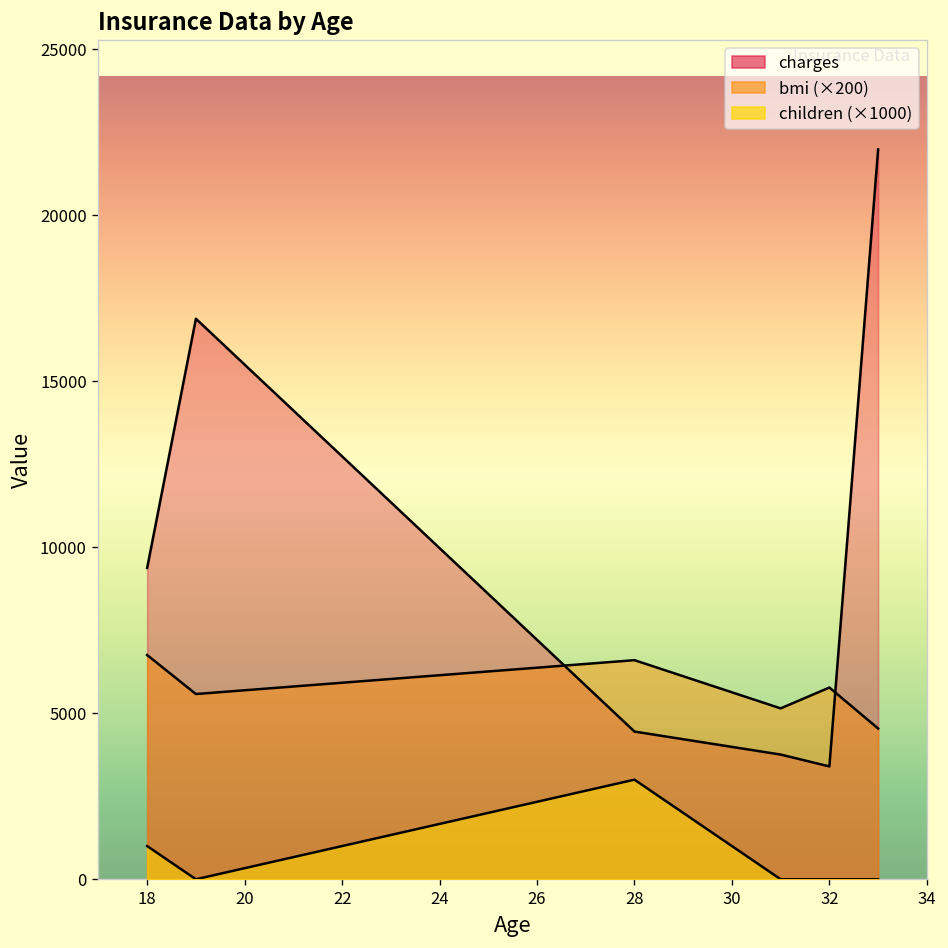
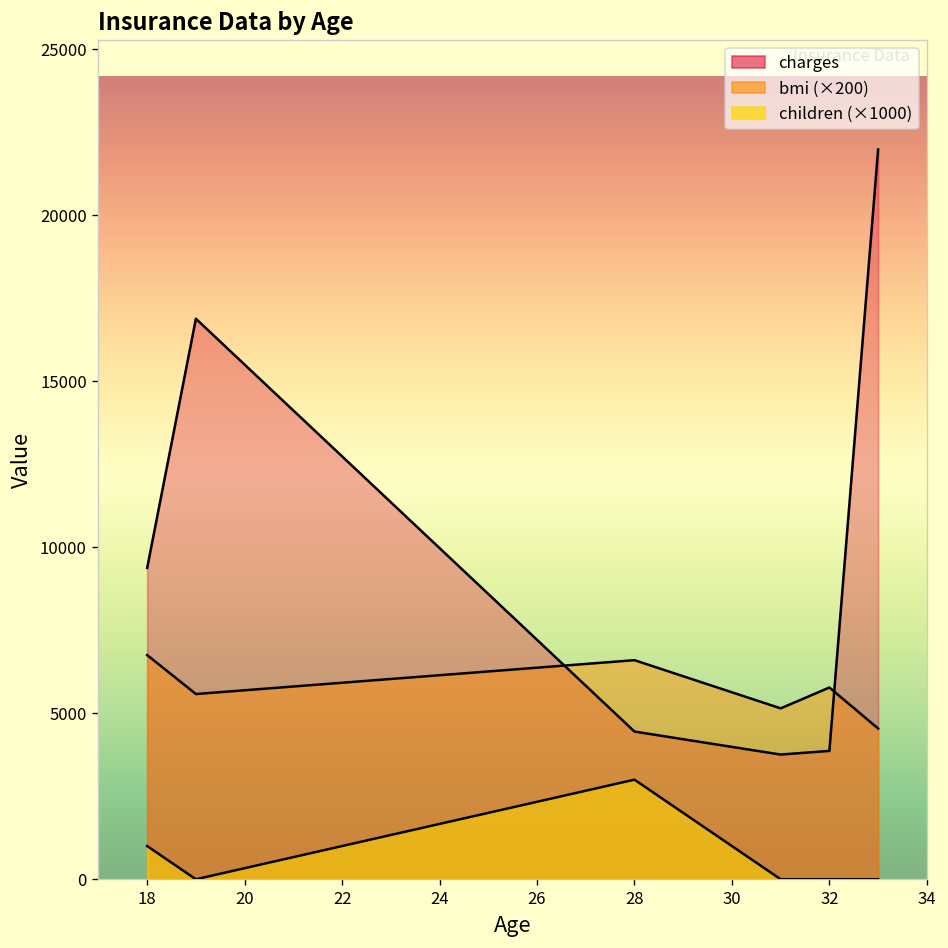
charges, 32: 3400 -> 3900
